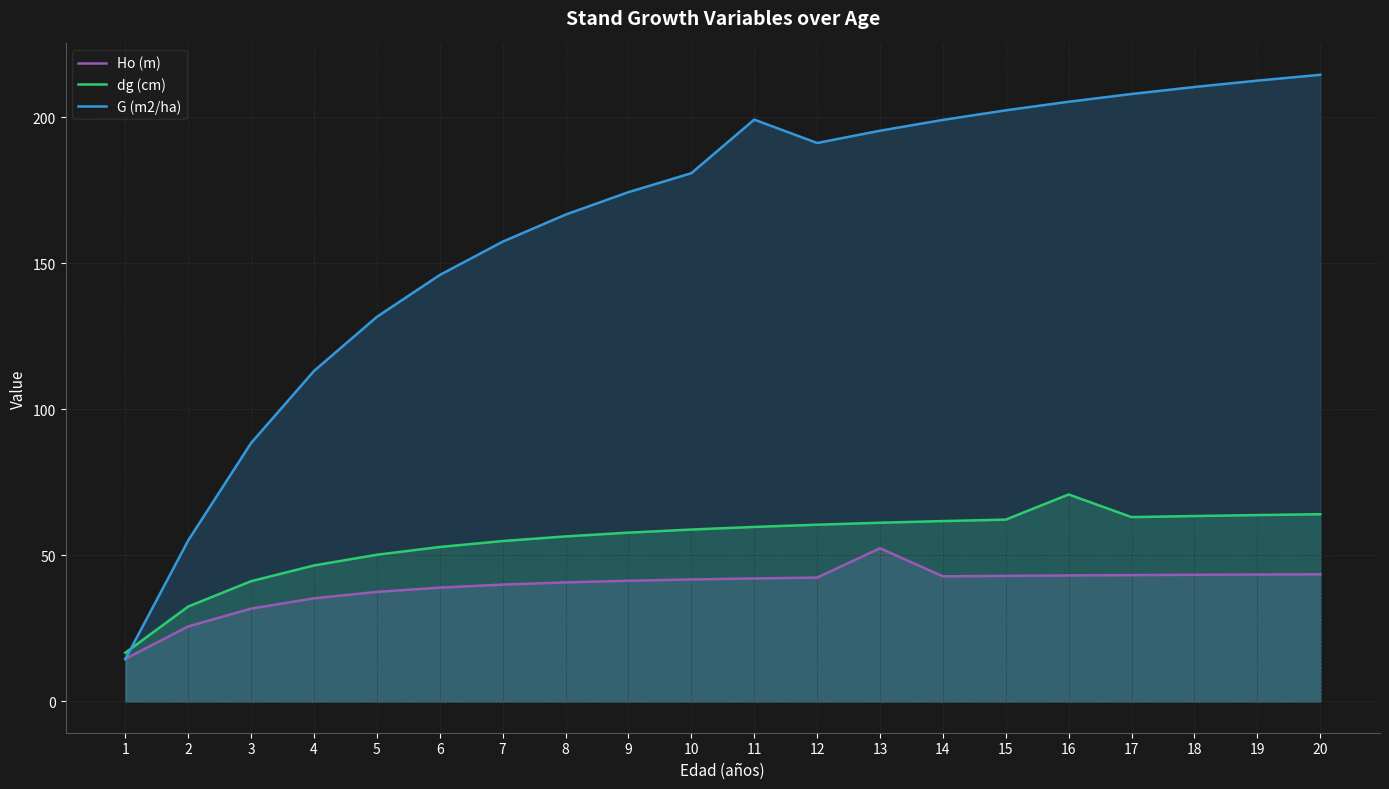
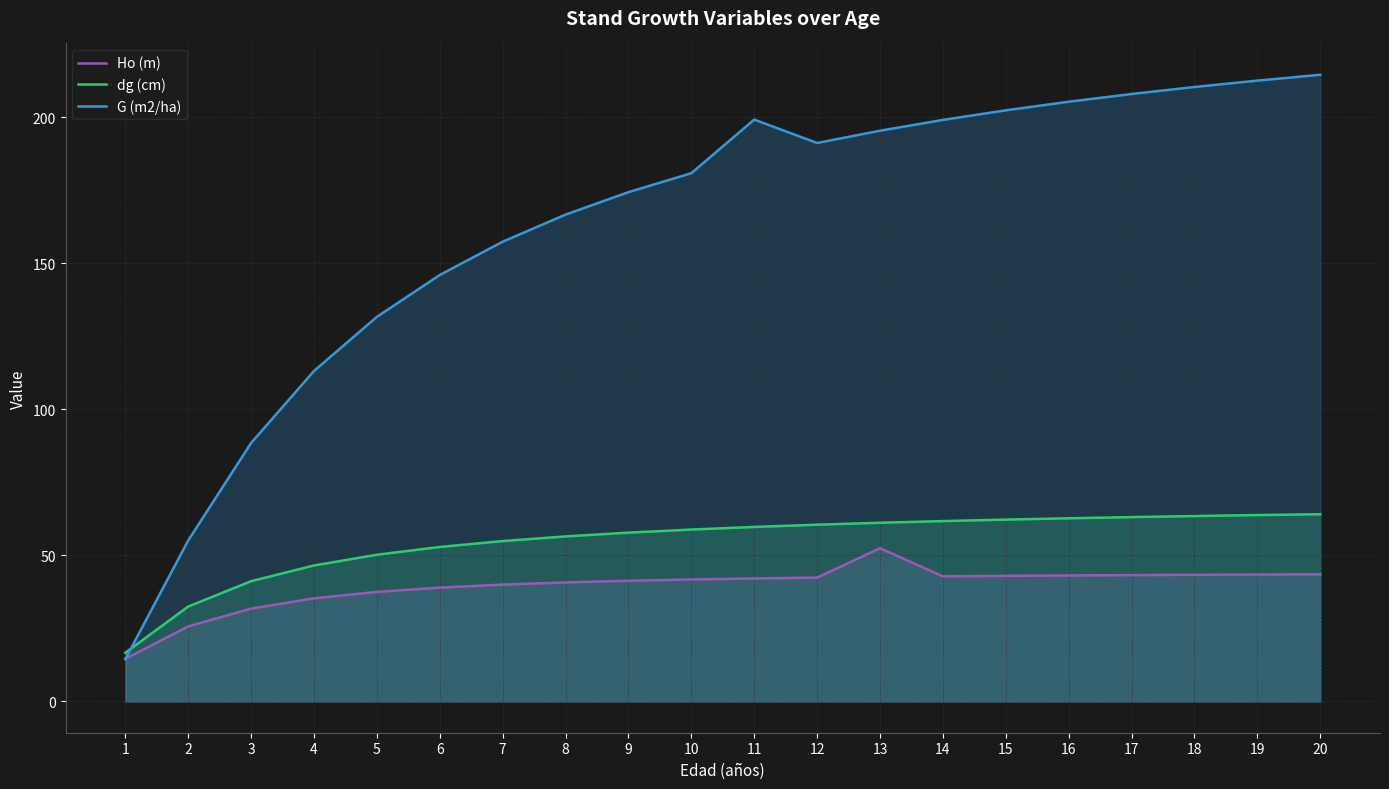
dg (cm), 16: 71 -> 63
